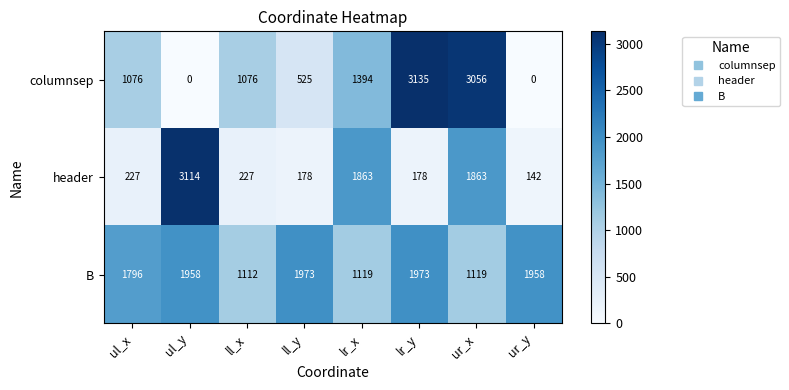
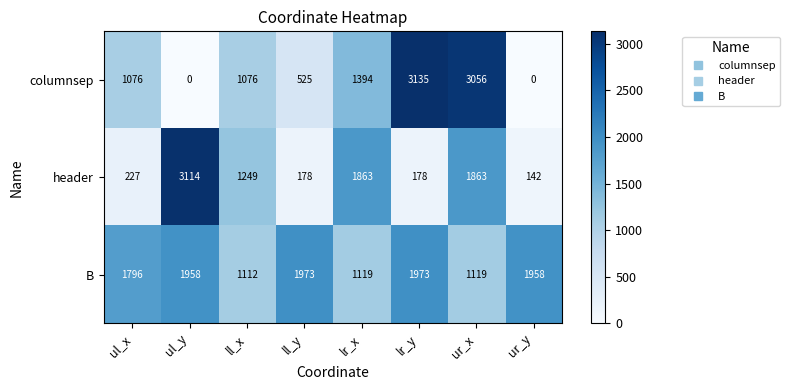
header, ll_x: 227 -> 1249
